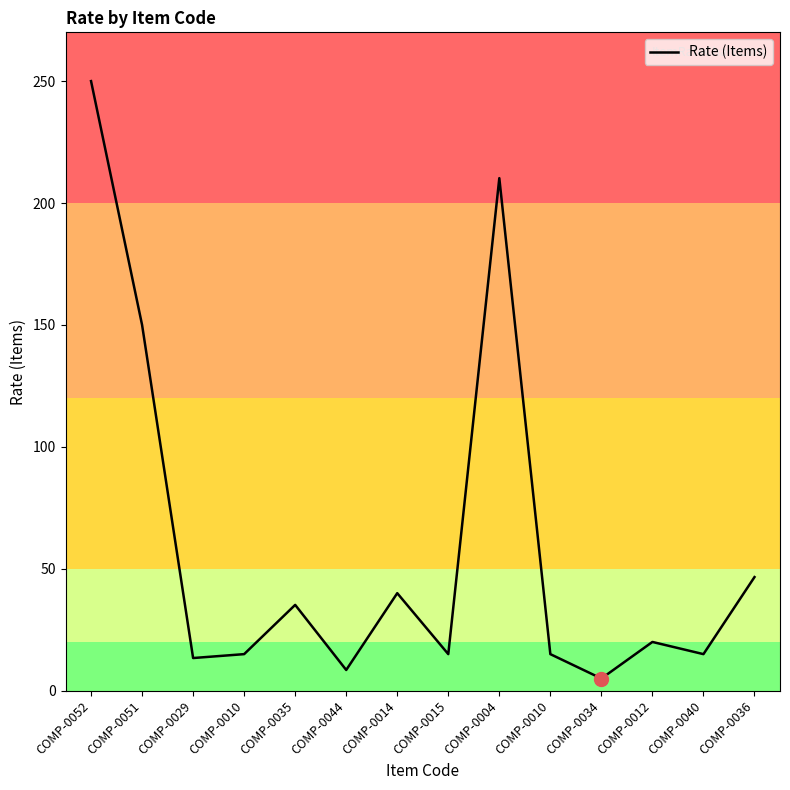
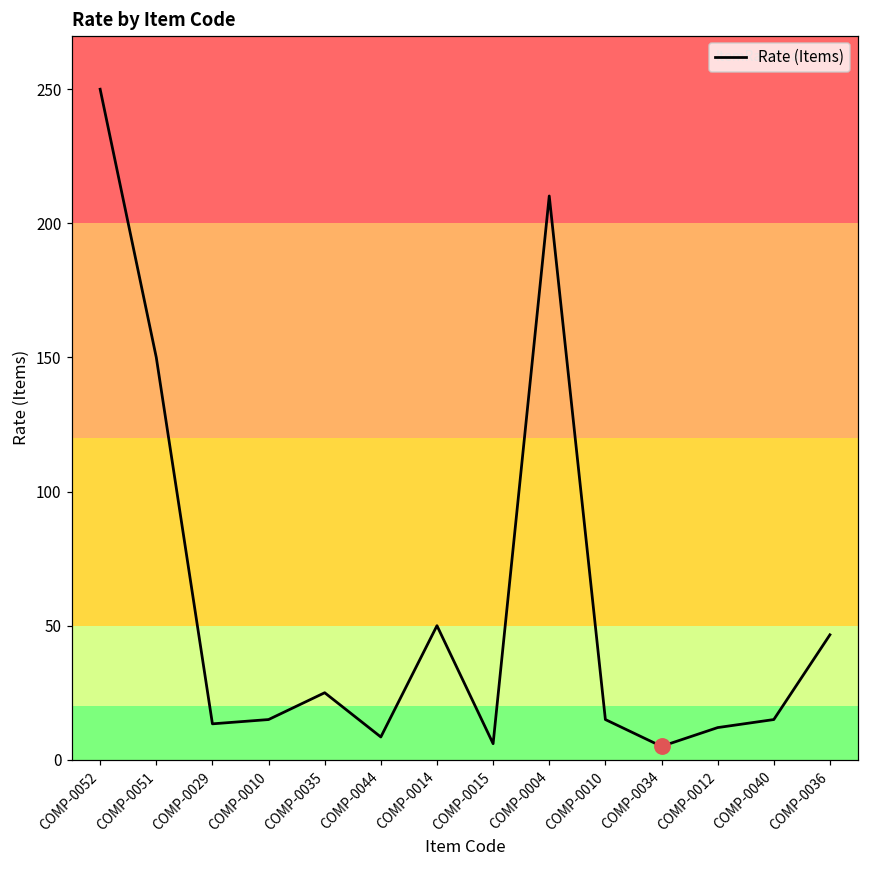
Rate (Items), COMP-0035: 35 -> 25
Rate (Items), COMP-0014: 40 -> 50
Rate (Items), COMP-0015: 15 -> 6
Rate (Items), COMP-0012: 20 -> 12
